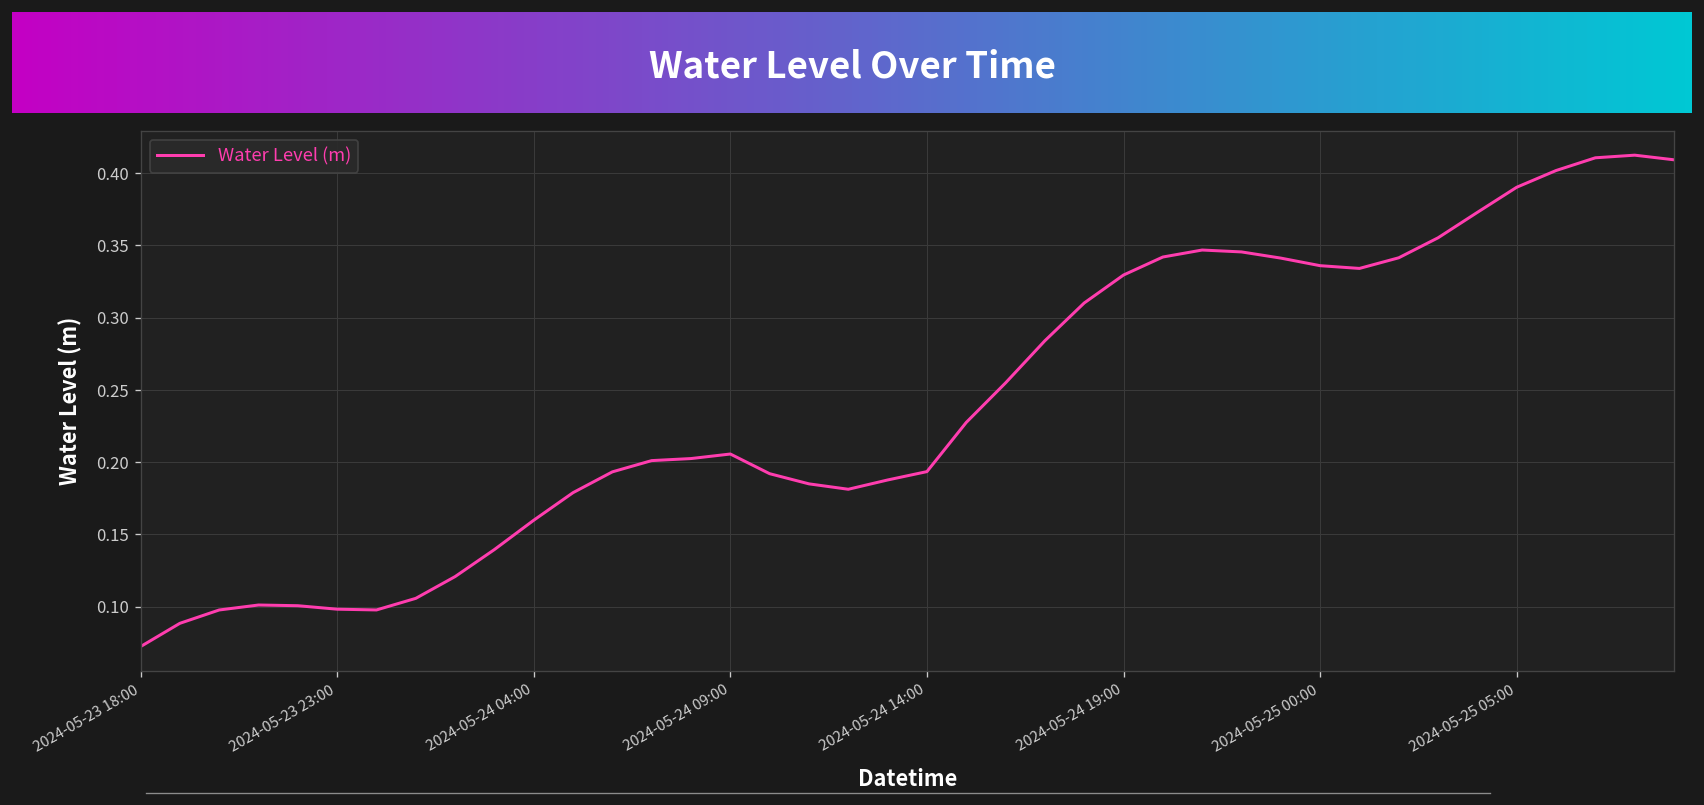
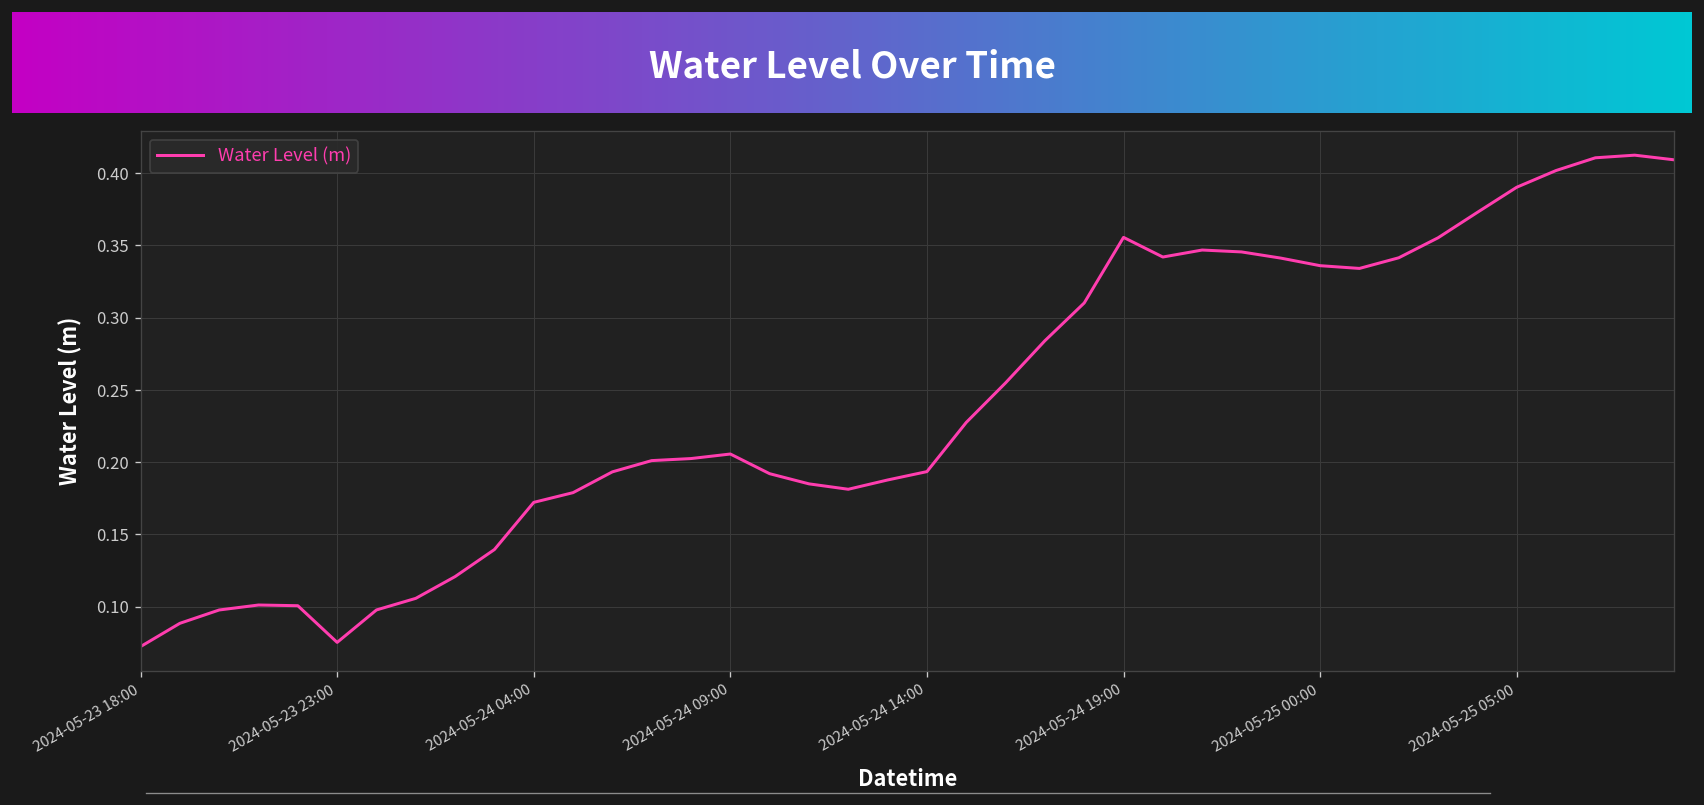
2024-05-23 23:00: 0.098 -> 0.075
2024-05-24 04:00: 0.160 -> 0.172
2024-05-24 19:00: 0.329 -> 0.355
